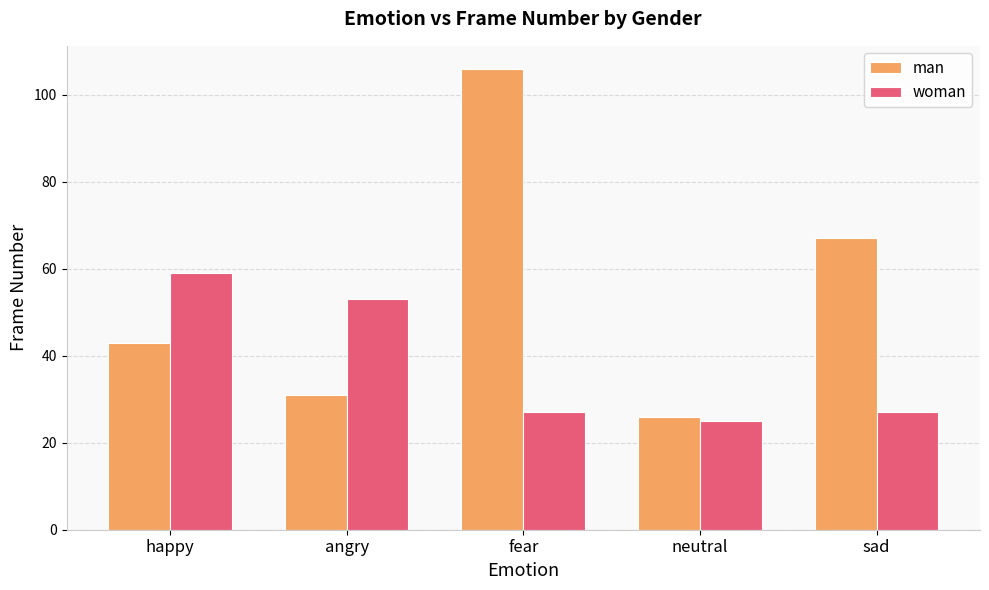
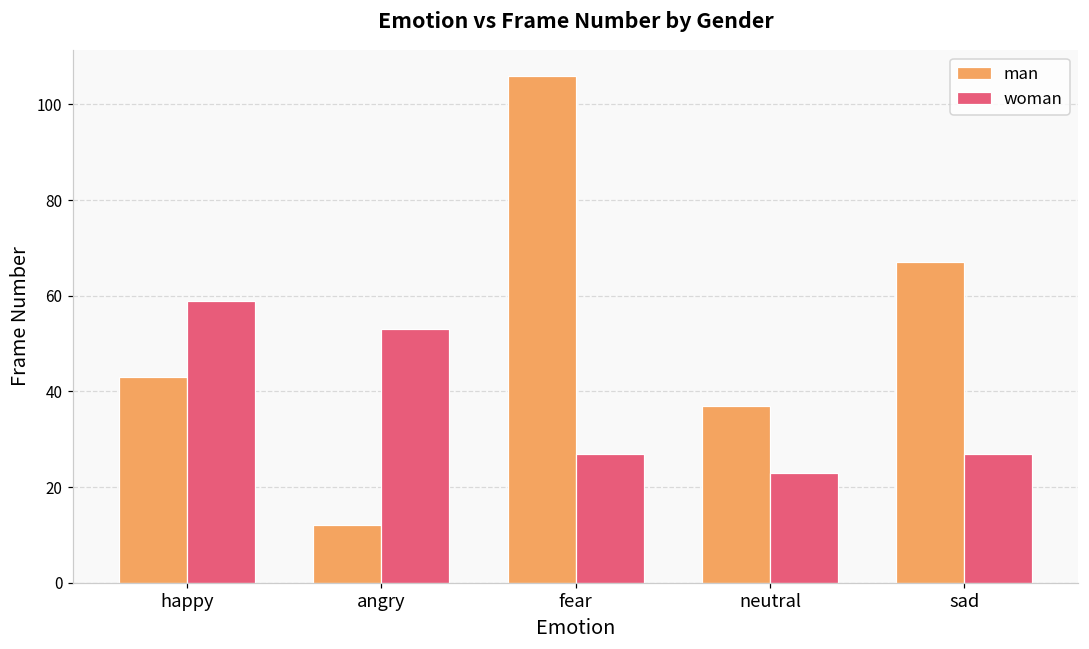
man, angry: 31 -> 12
man, neutral: 26 -> 37
woman, neutral: 25 -> 23
